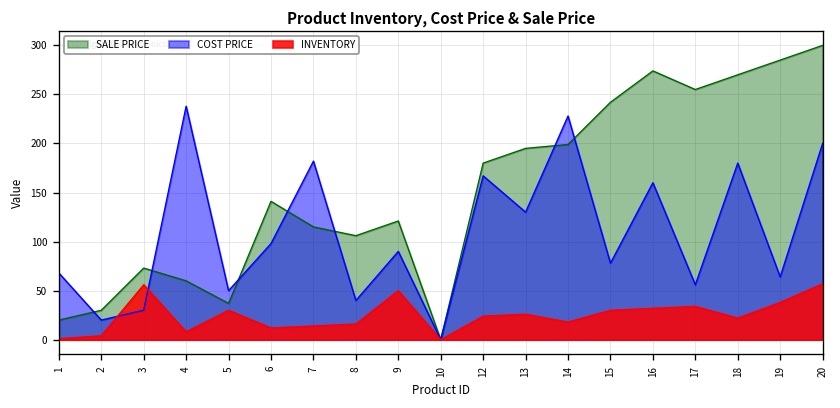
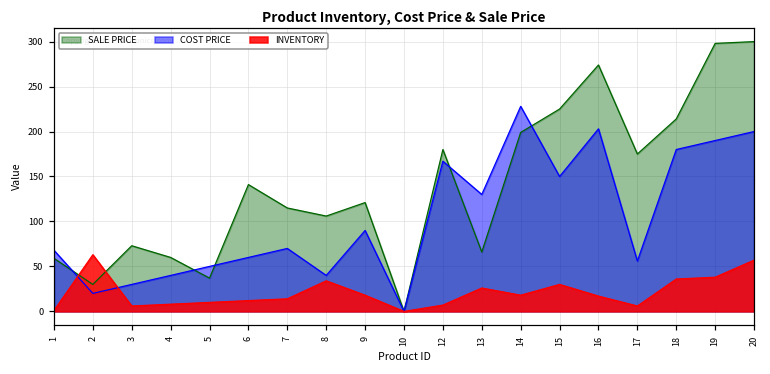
SALE PRICE, 1: 20 -> 60
INVENTORY, 2: 0 -> 60
INVENTORY, 3: 60 -> 10
COST PRICE, 4: 240 -> 40
INVENTORY, 5: 30 -> 10
COST PRICE, 6: 100 -> 60
COST PRICE, 7: 180 -> 70
INVENTORY, 8: 20 -> 30
INVENTORY, 9: 50 -> 20
INVENTORY, 12: 20 -> 10
SALE PRICE, 13: 200 -> 70
SALE PRICE, 15: 240 -> 230
COST PRICE, 15: 80 -> 150
COST PRICE, 16: 160 -> 200
INVENTORY, 16: 30 -> 20
SALE PRICE, 17: 260 -> 180
INVENTORY, 17: 30 -> 10
SALE PRICE, 18: 270 -> 210
INVENTORY, 18: 20 -> 40
SALE PRICE, 19: 290 -> 300
COST PRICE, 19: 60 -> 190
